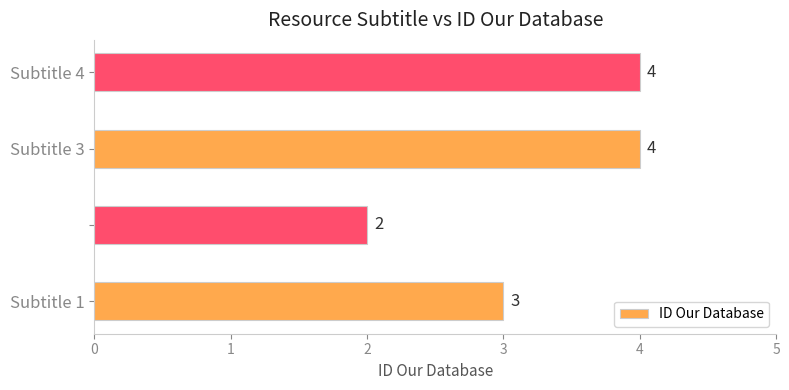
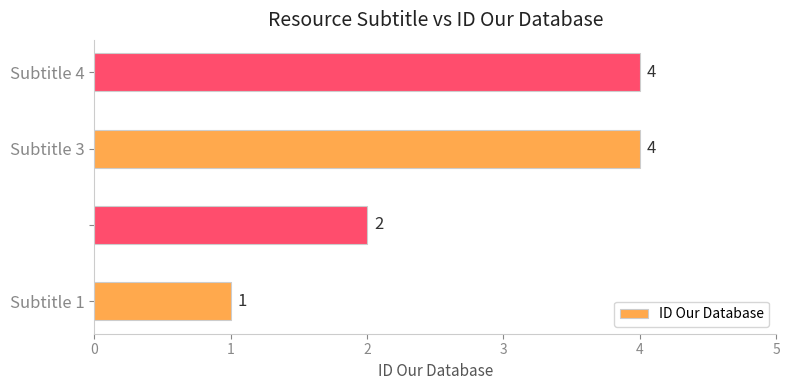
Subtitle 1: 3 -> 1
